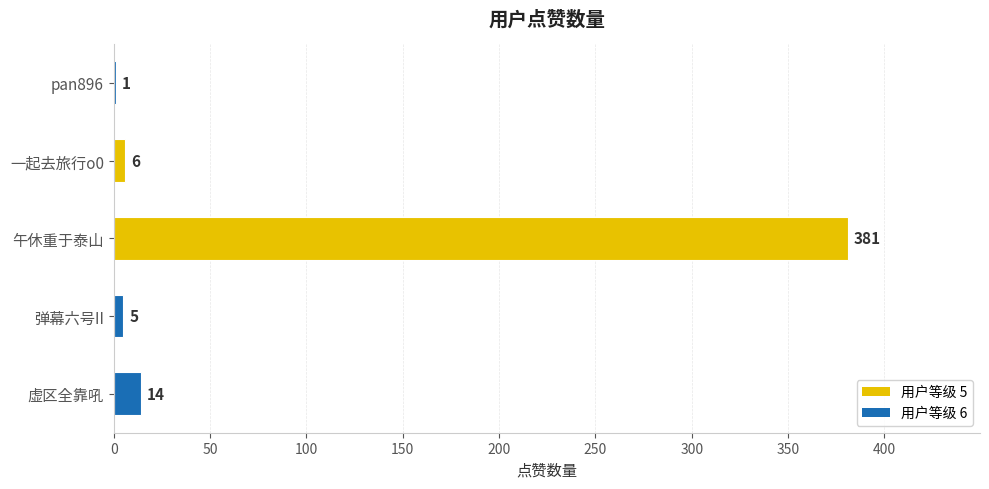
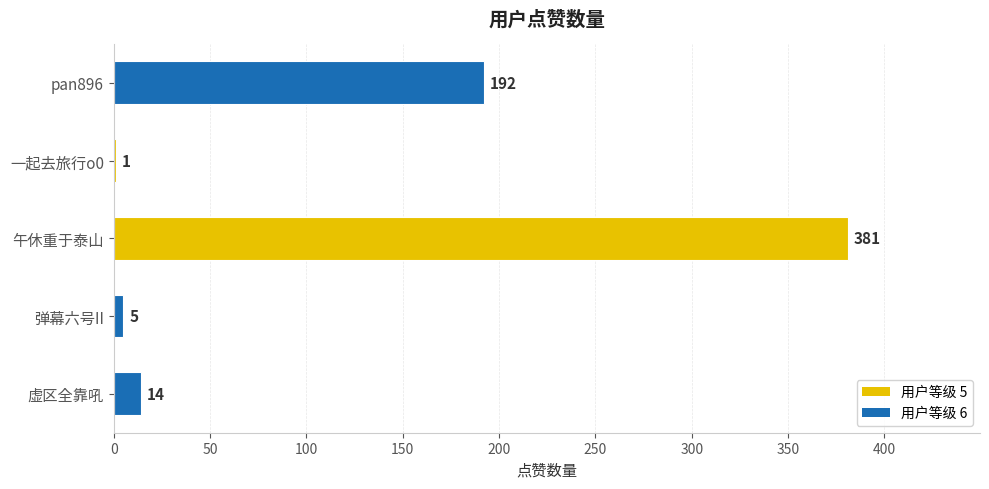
pan896: 1 -> 192
一起去旅行o0: 6 -> 1
